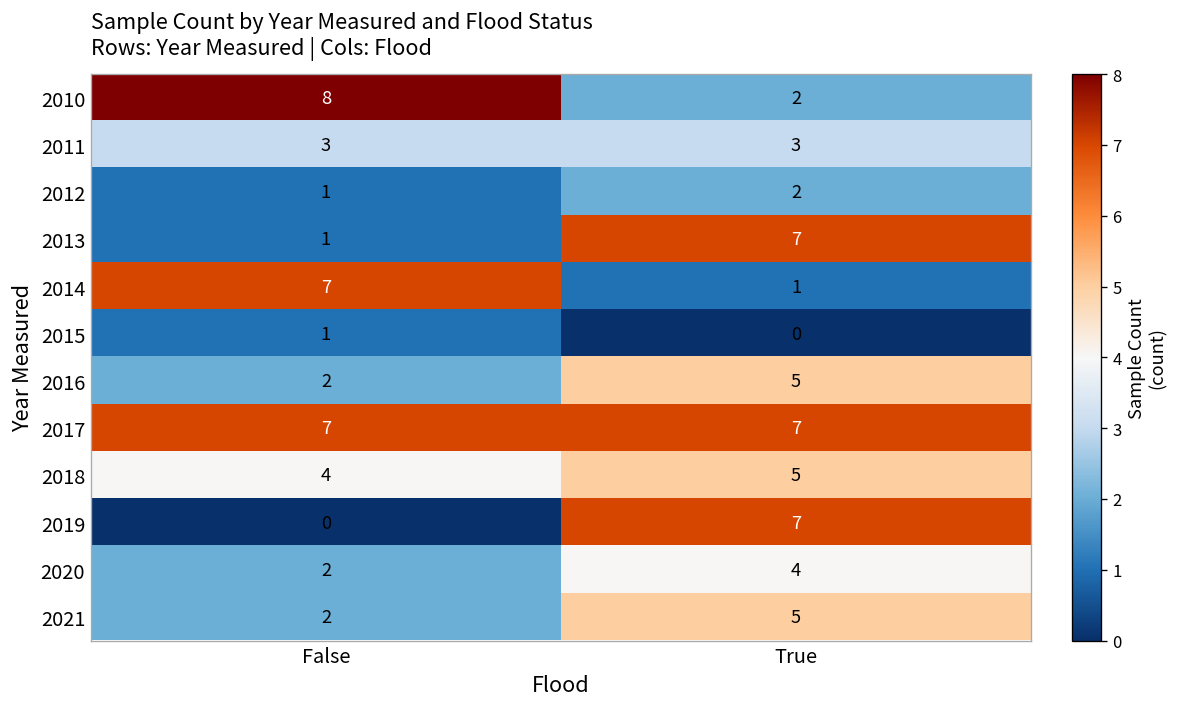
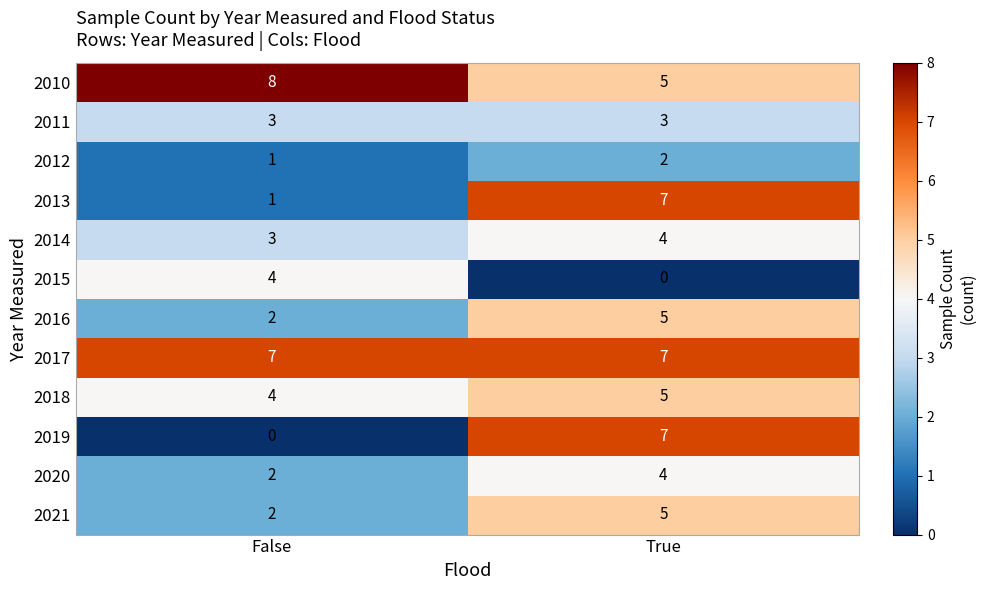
2010, True: 2 -> 5
2014, False: 7 -> 3
2014, True: 1 -> 4
2015, False: 1 -> 4
